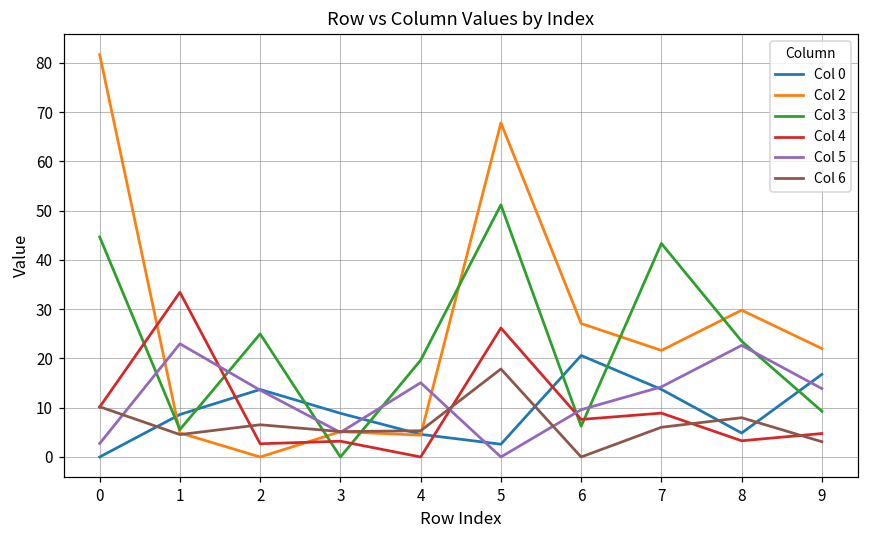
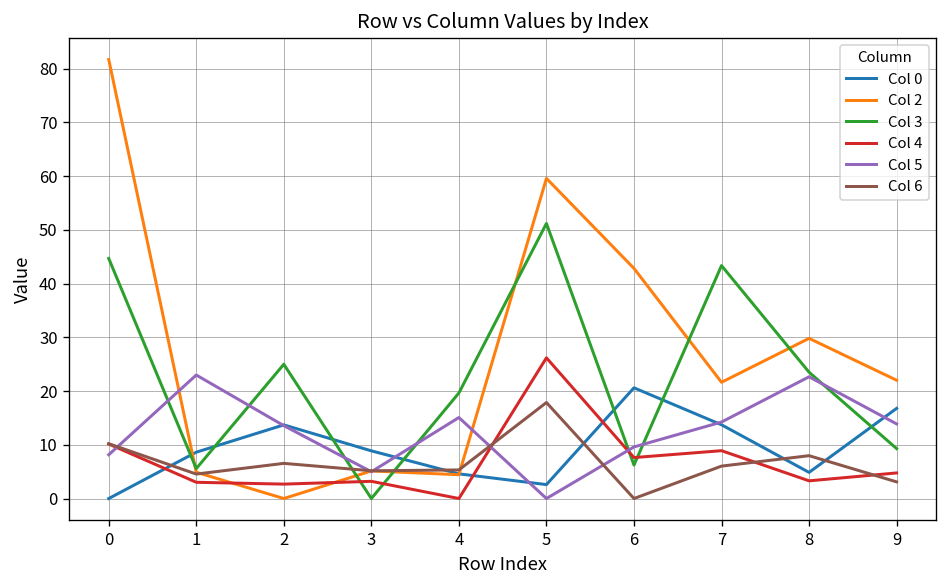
Col 5, 0: 3 -> 8
Col 4, 1: 33 -> 3
Col 2, 5: 68 -> 60
Col 2, 6: 27 -> 43
